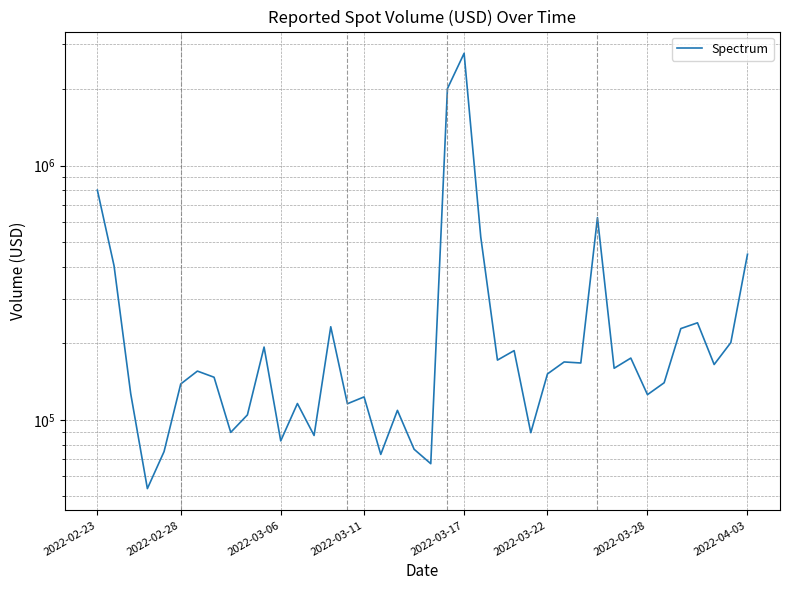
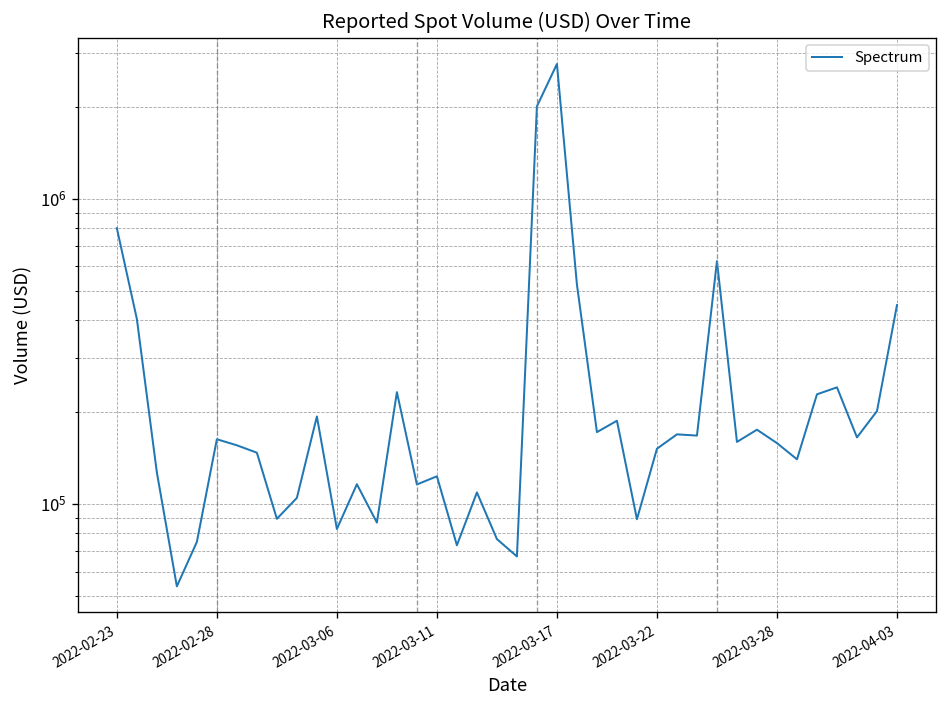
2022-02-28: 140000 -> 160000
2022-03-28: 130000 -> 160000
